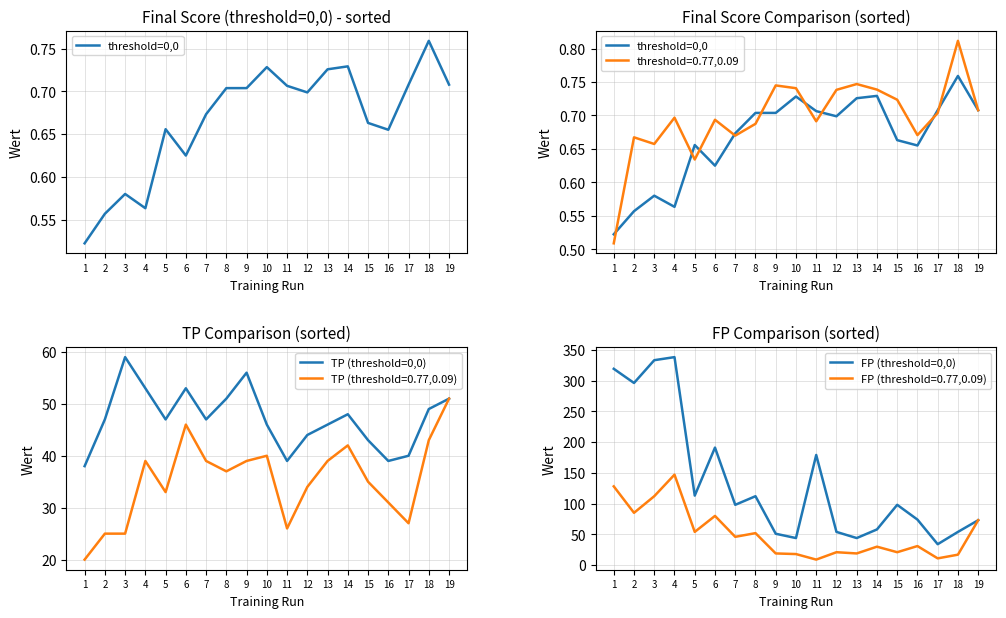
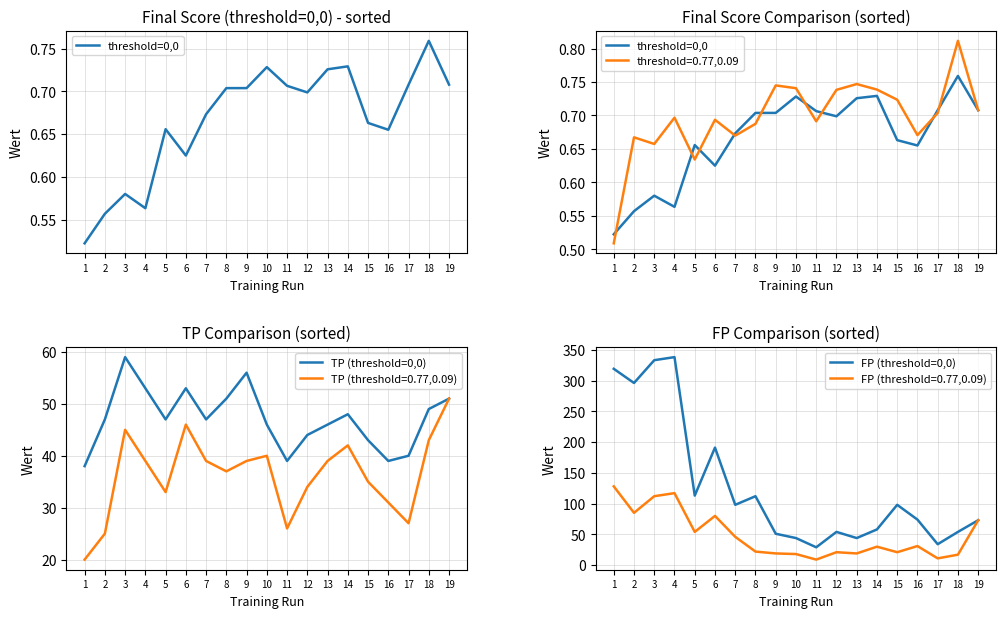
TP Comparison (sorted), TP (threshold=0.77,0.09), 3: 25 -> 45
FP Comparison (sorted), FP (threshold=0.77,0.09), 4: 150 -> 120
FP Comparison (sorted), FP (threshold=0.77,0.09), 8: 50 -> 20
FP Comparison (sorted), FP (threshold=0,0), 11: 180 -> 30
